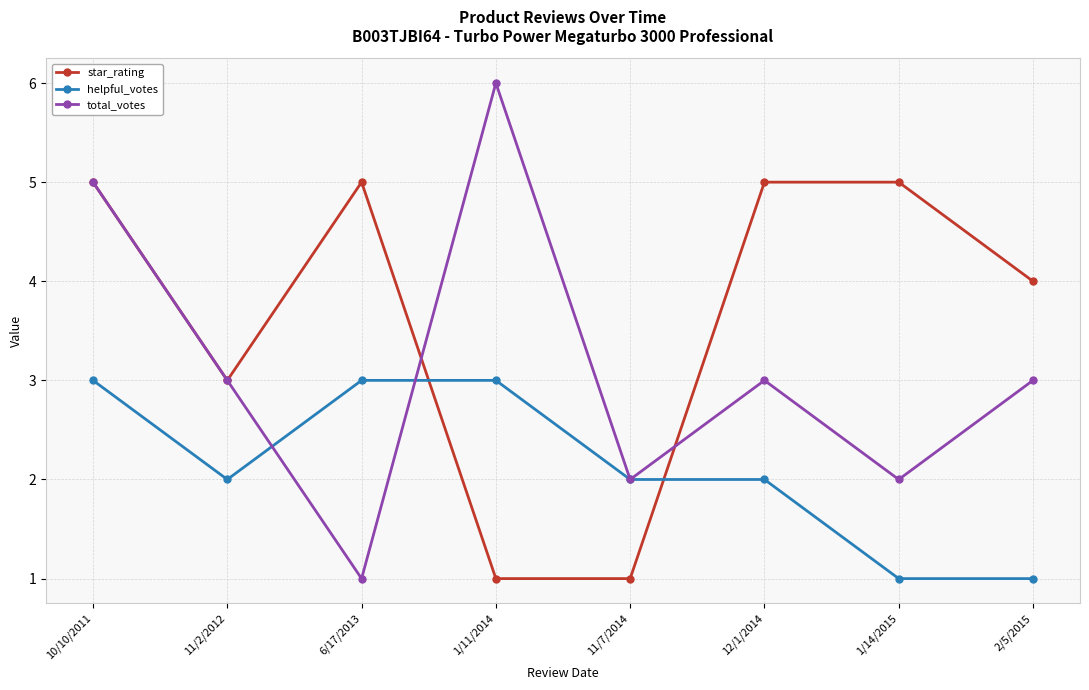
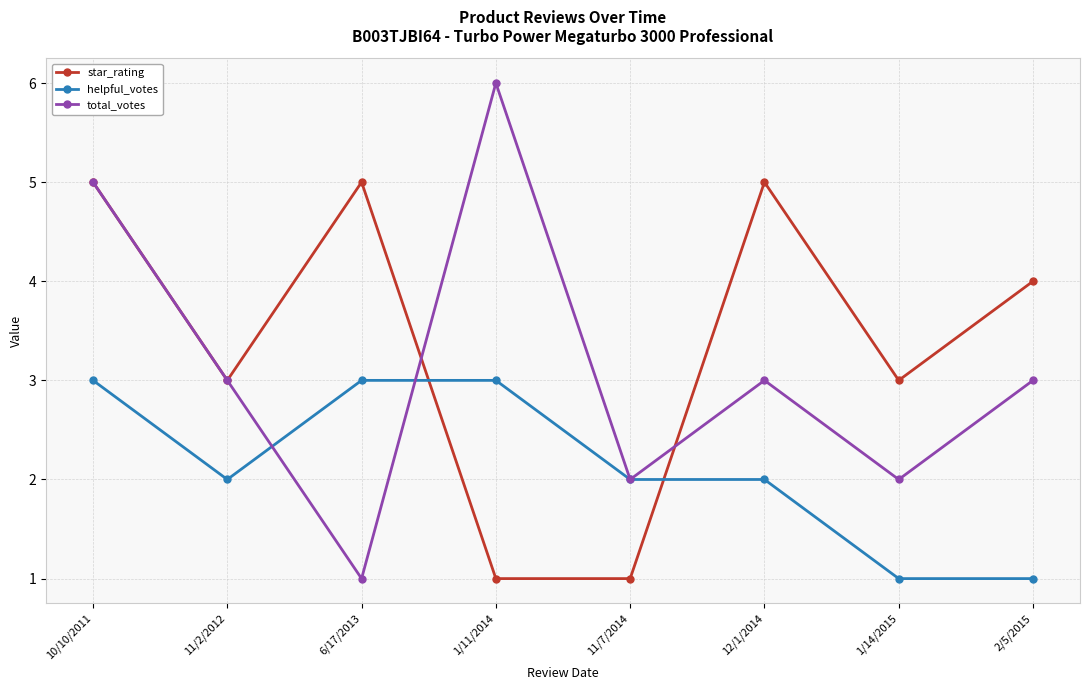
star_rating, 1/14/2015: 5 -> 3
